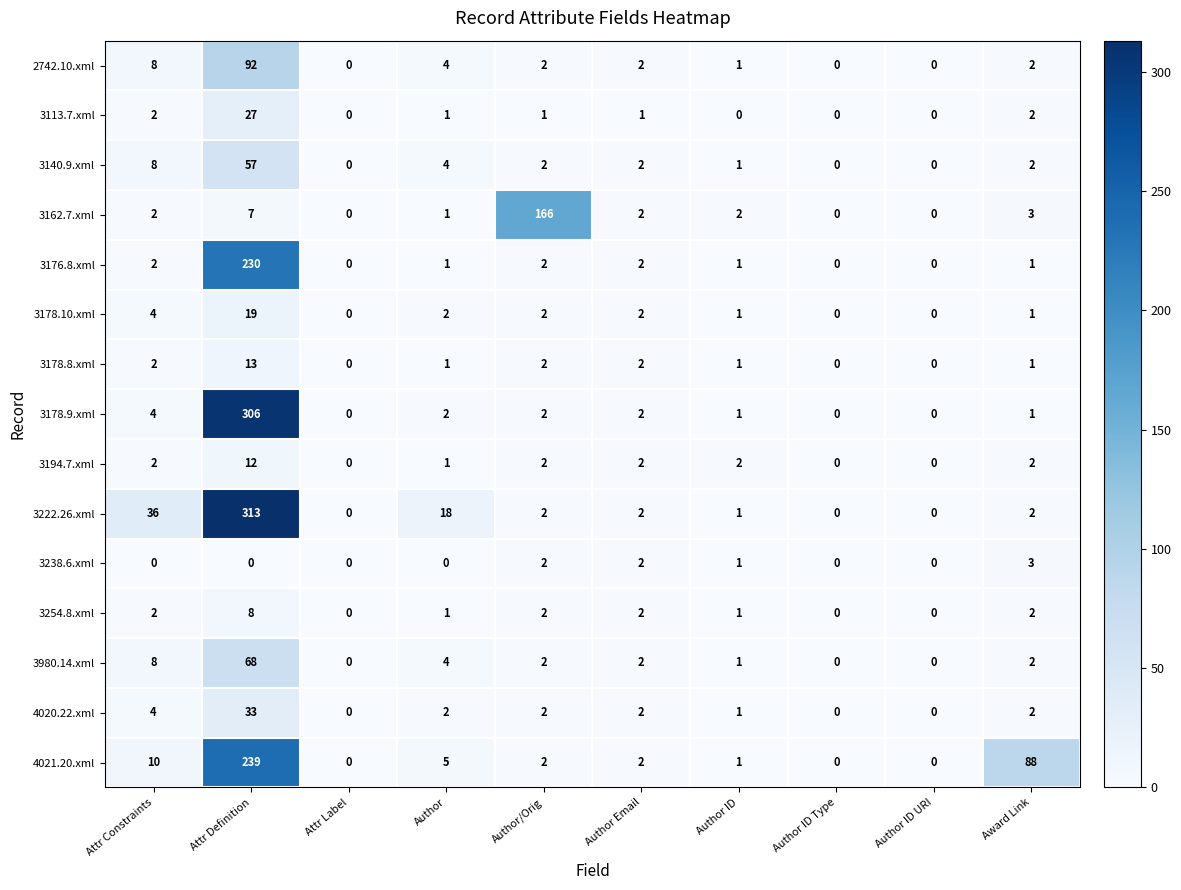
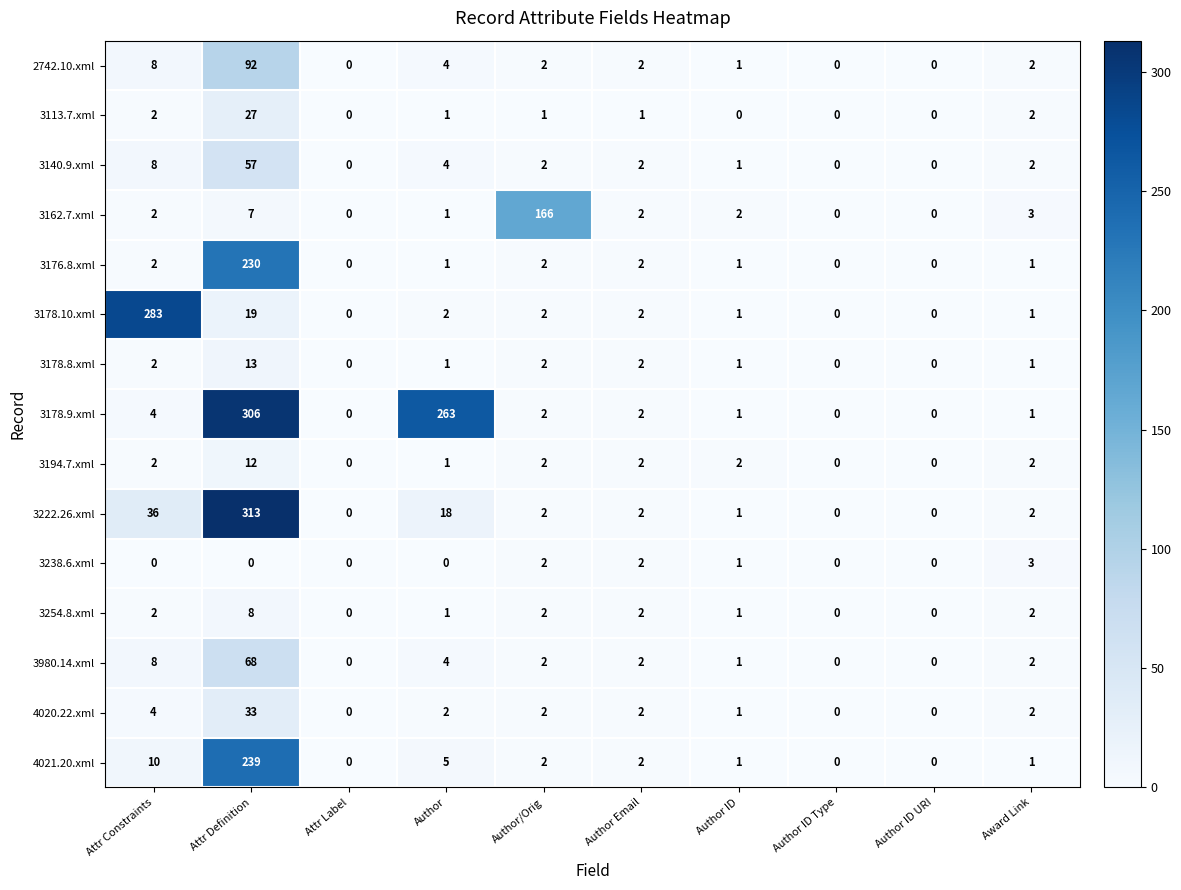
3178.10.xml, Attr Constraints: 4 -> 283
3178.9.xml, Author: 2 -> 263
4021.20.xml, Award Link: 88 -> 1
